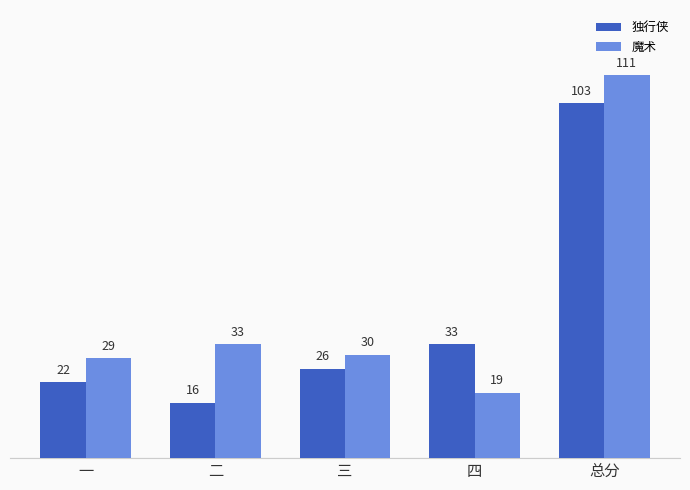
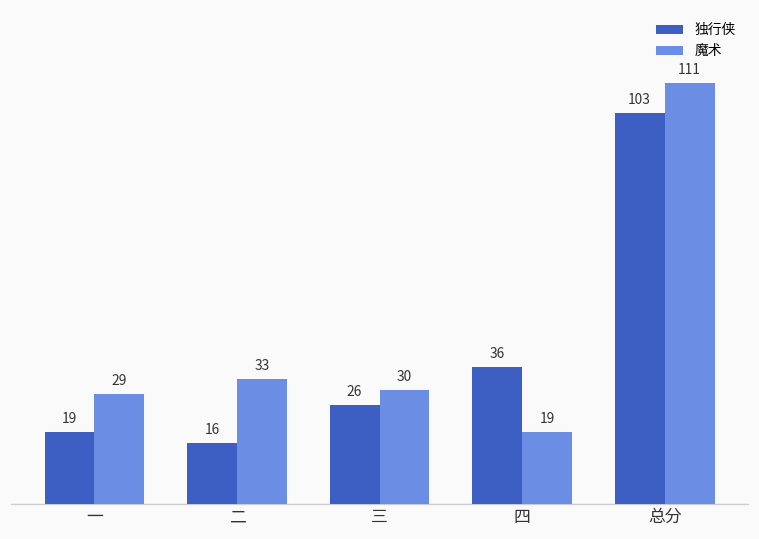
独行侠, 一: 22 -> 19
独行侠, 四: 33 -> 36
